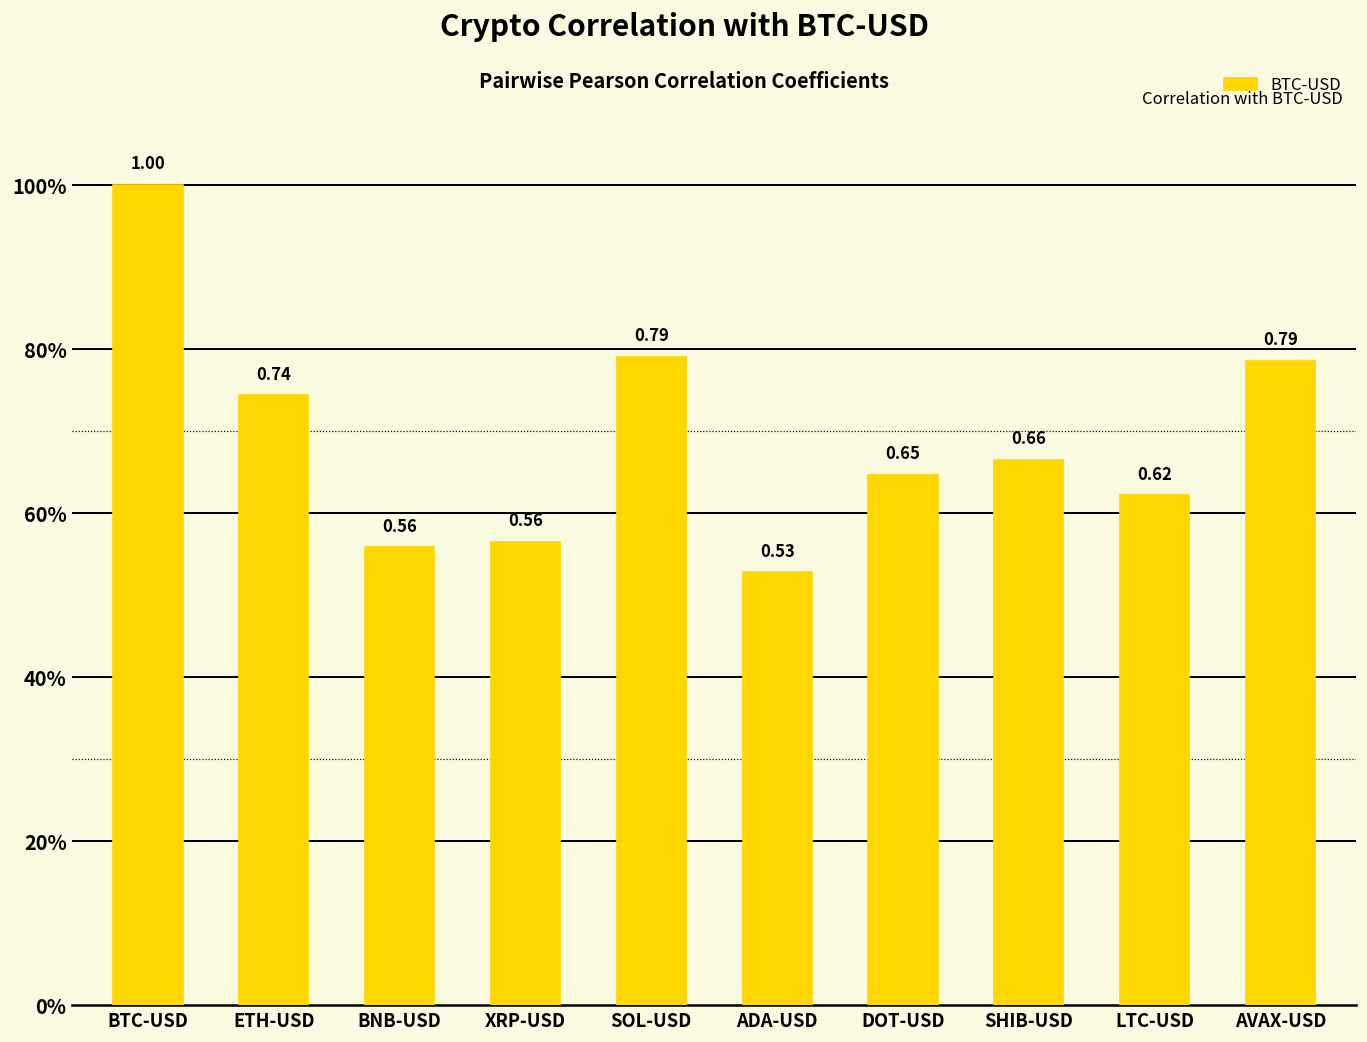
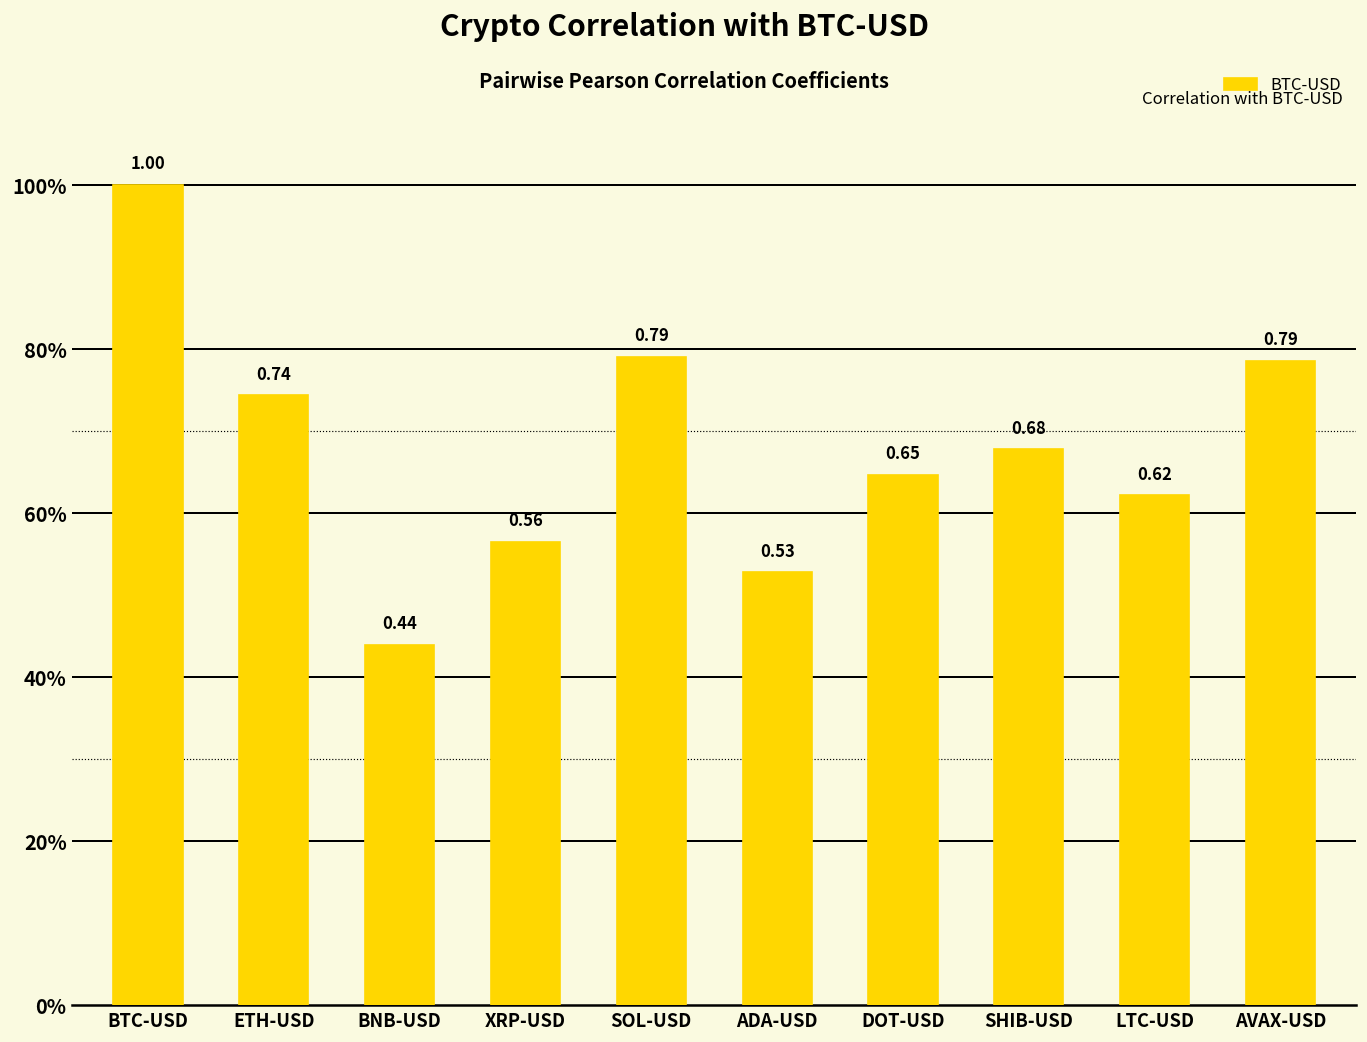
BNB-USD: 0.56 -> 0.44
SHIB-USD: 0.66 -> 0.68
